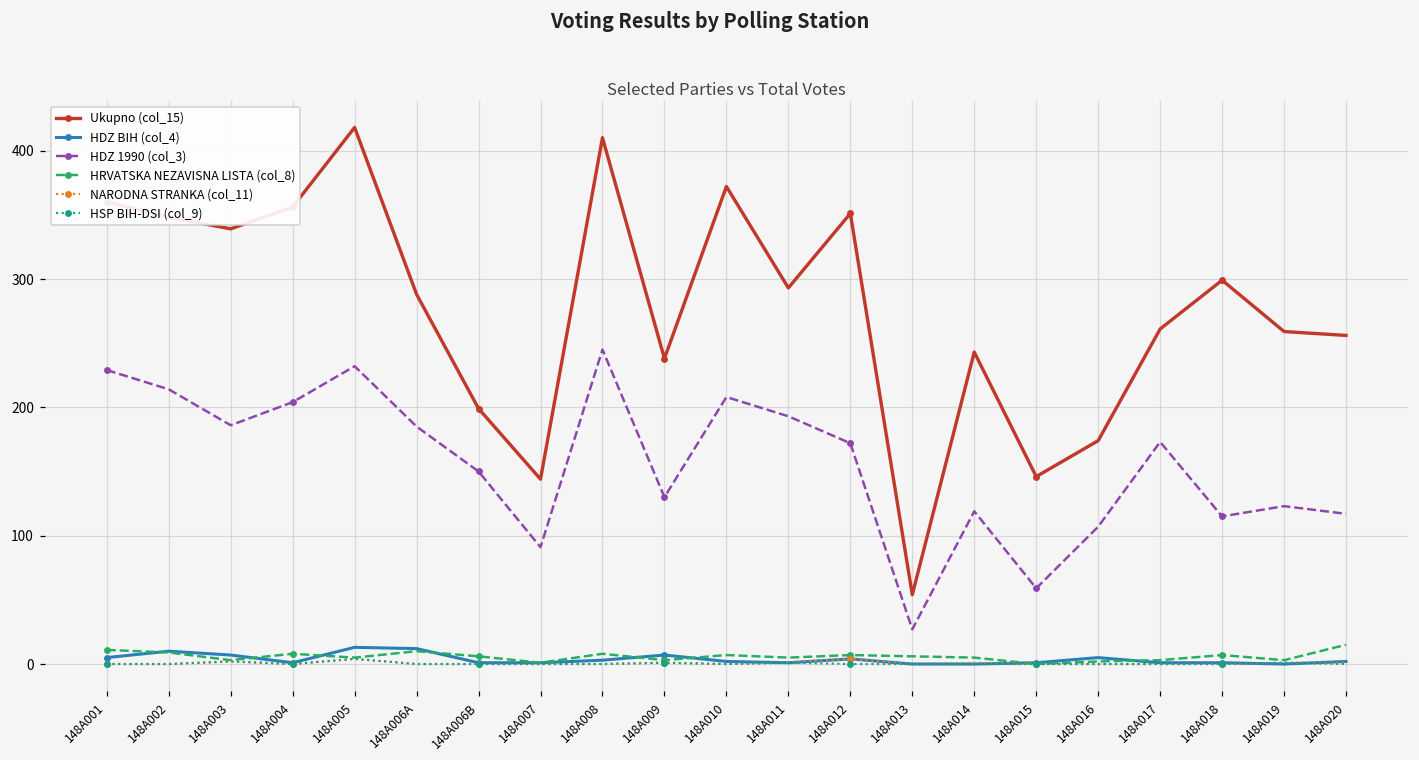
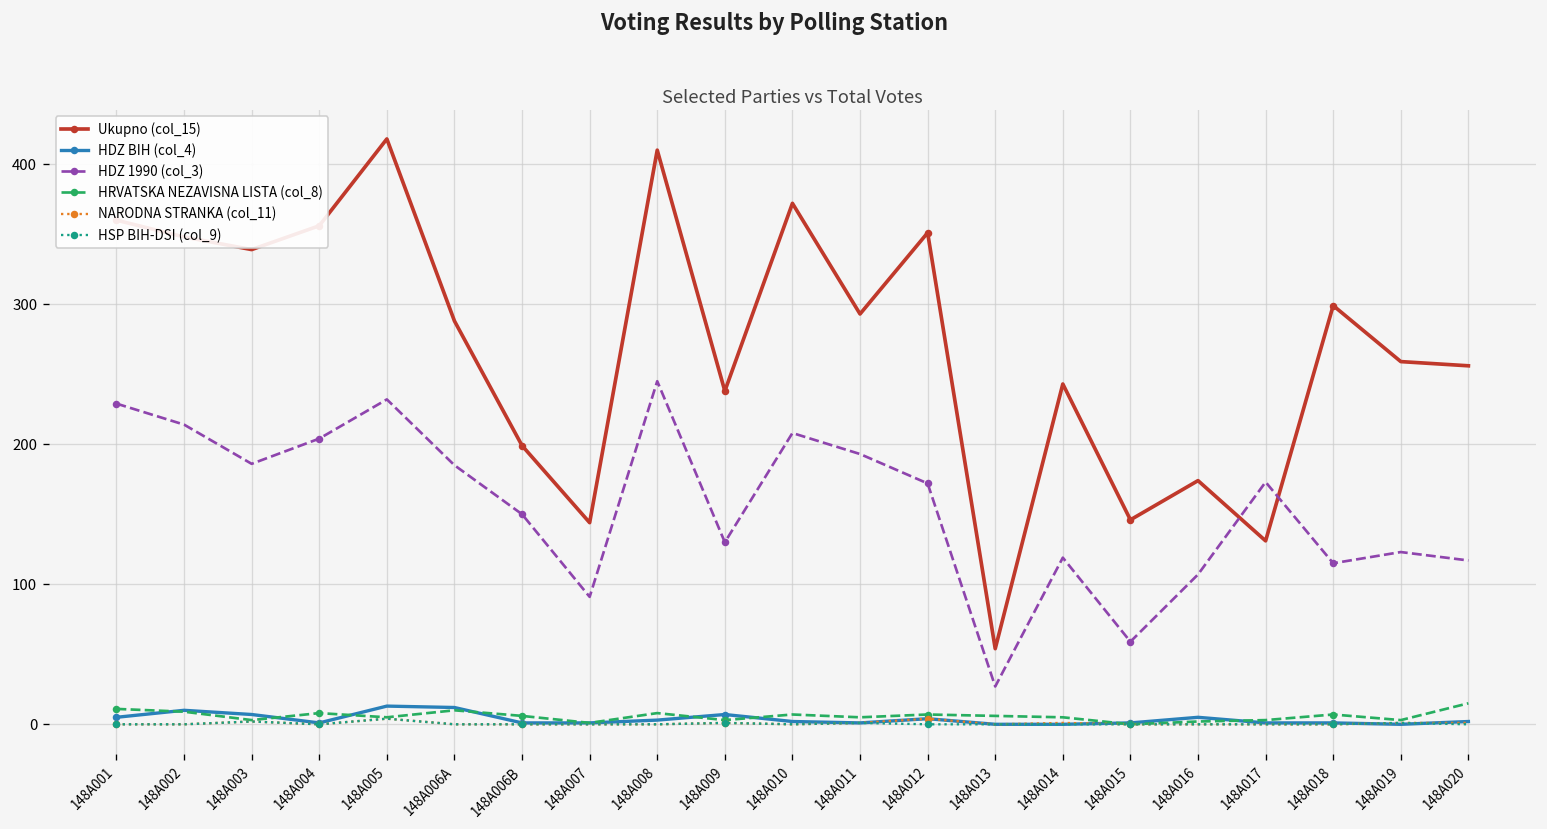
Ukupno (col_15), 148A017: 261 -> 131
